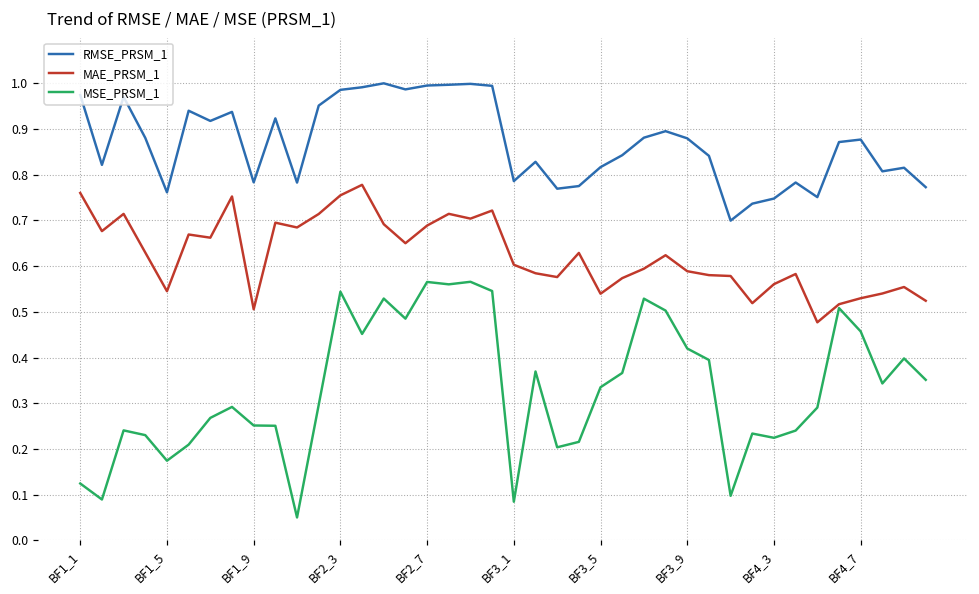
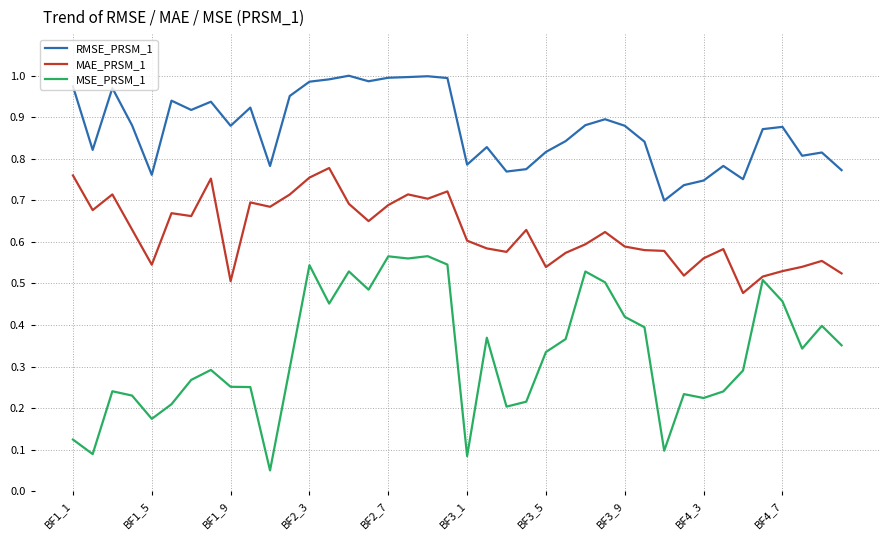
RMSE_PRSM_1, BF1_9: 0.78 -> 0.88
